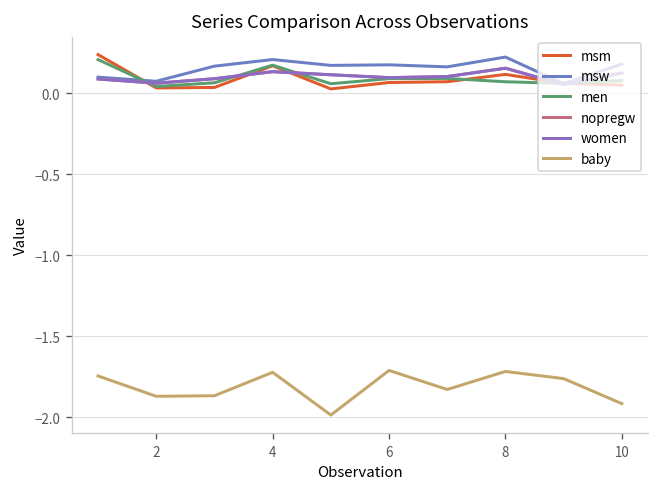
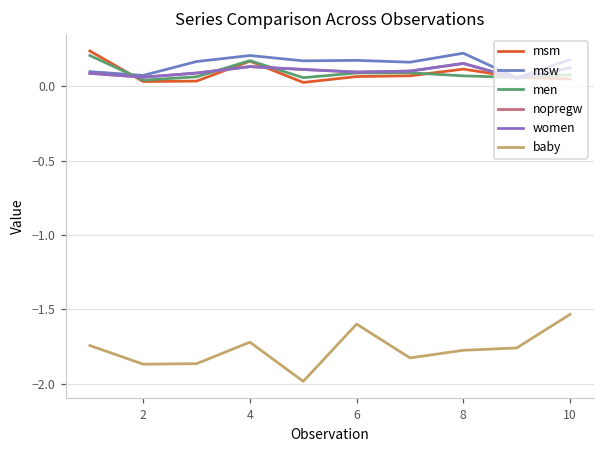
baby, 6: -1.71 -> -1.60
baby, 8: -1.72 -> -1.78
baby, 10: -1.91 -> -1.53
